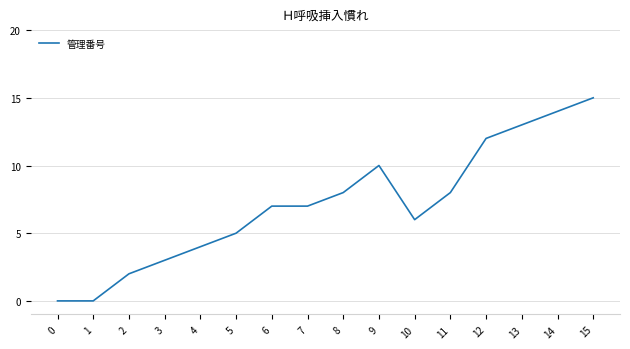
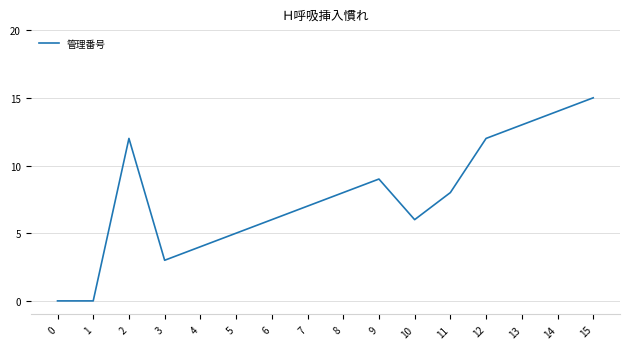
2: 2 -> 12
6: 7 -> 6
9: 10 -> 9
